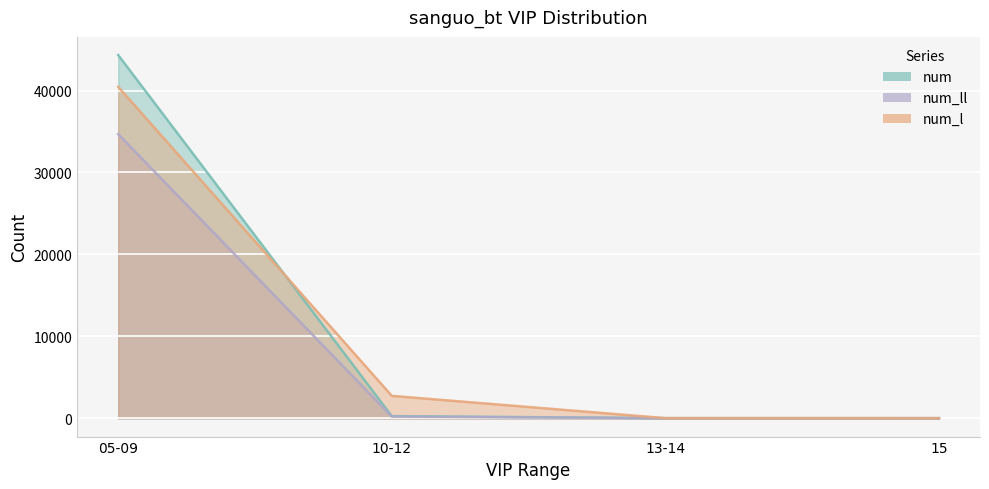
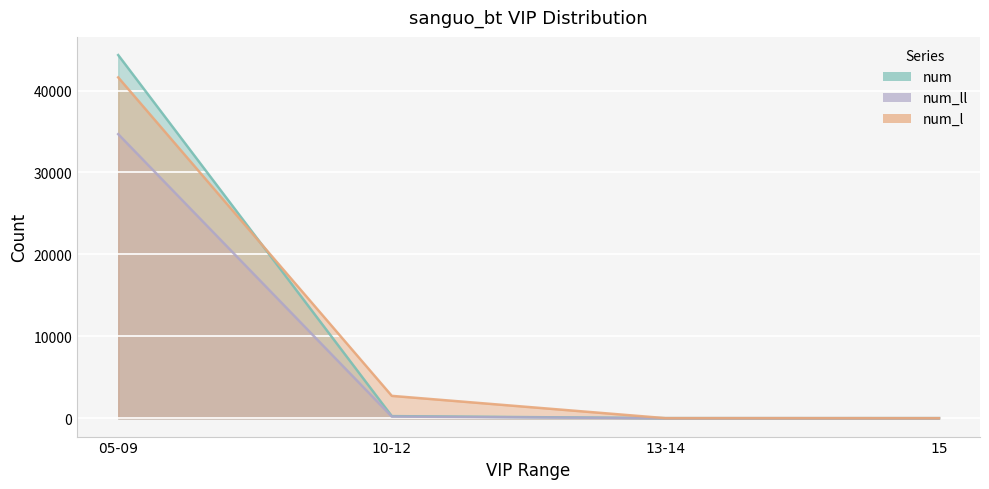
num_l, 05-09: 40000 -> 42000
